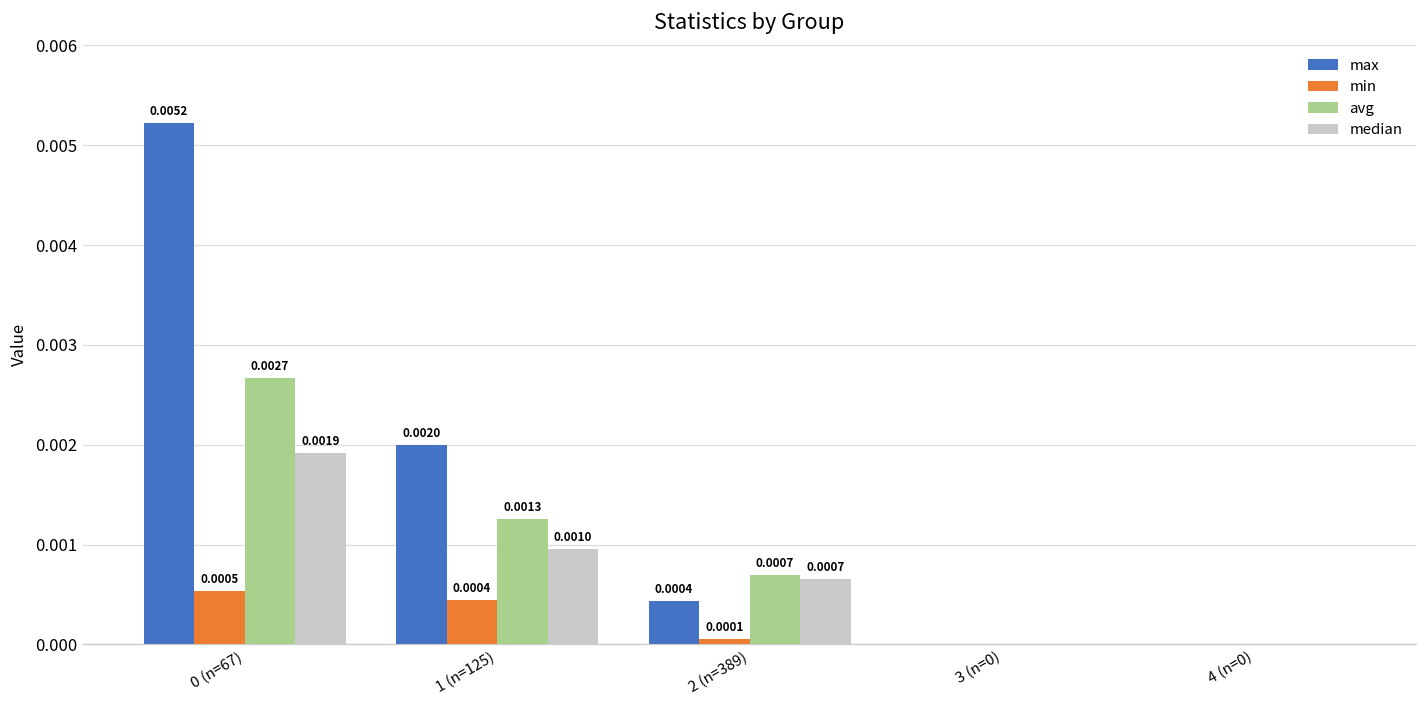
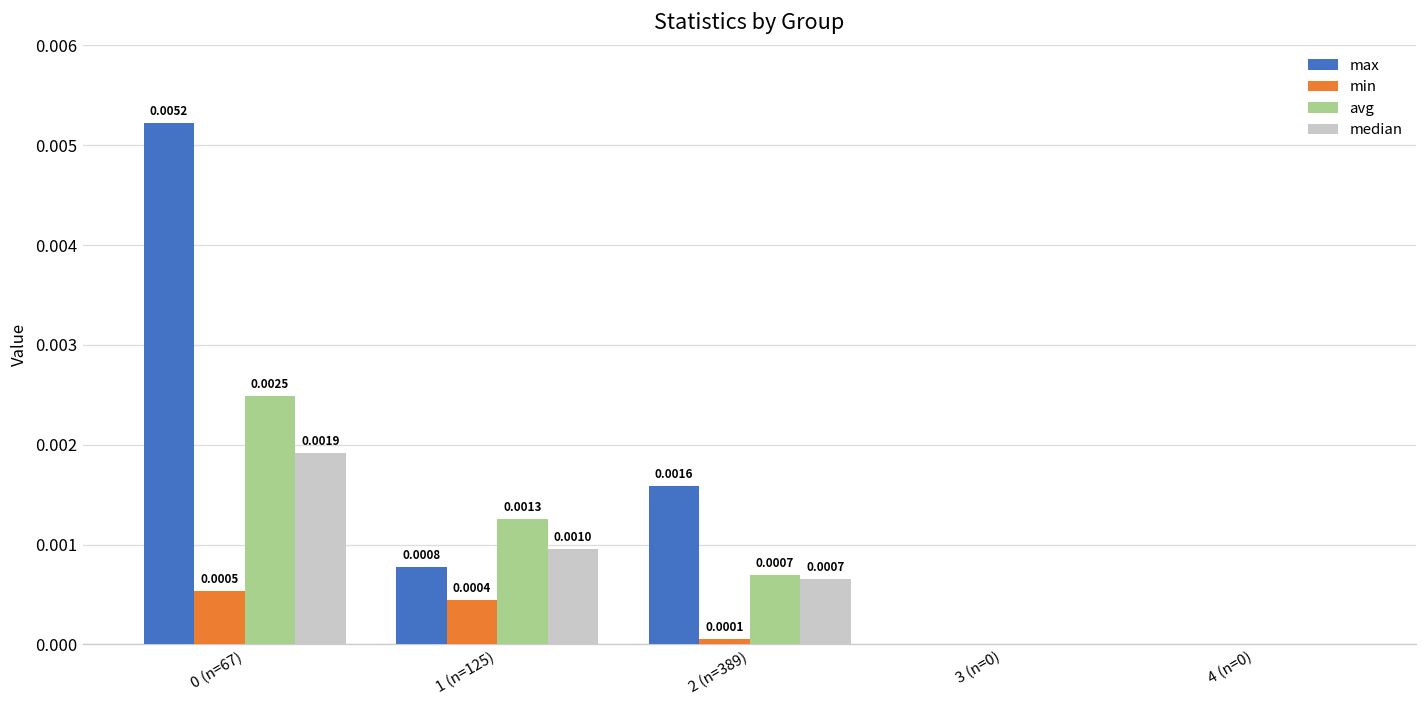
avg, 0 (n=67): 0.0027 -> 0.0025
max, 1 (n=125): 0.0020 -> 0.0008
max, 2 (n=389): 0.0004 -> 0.0016
